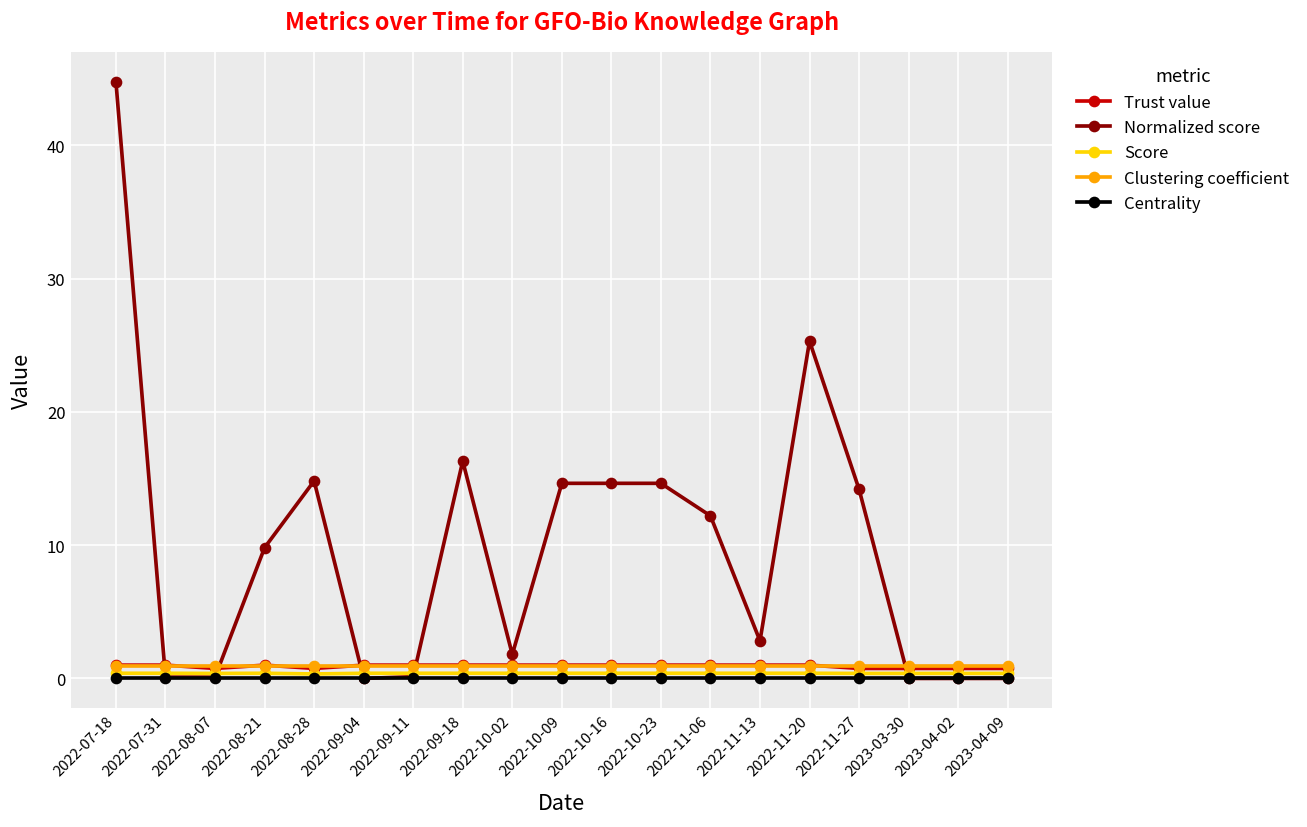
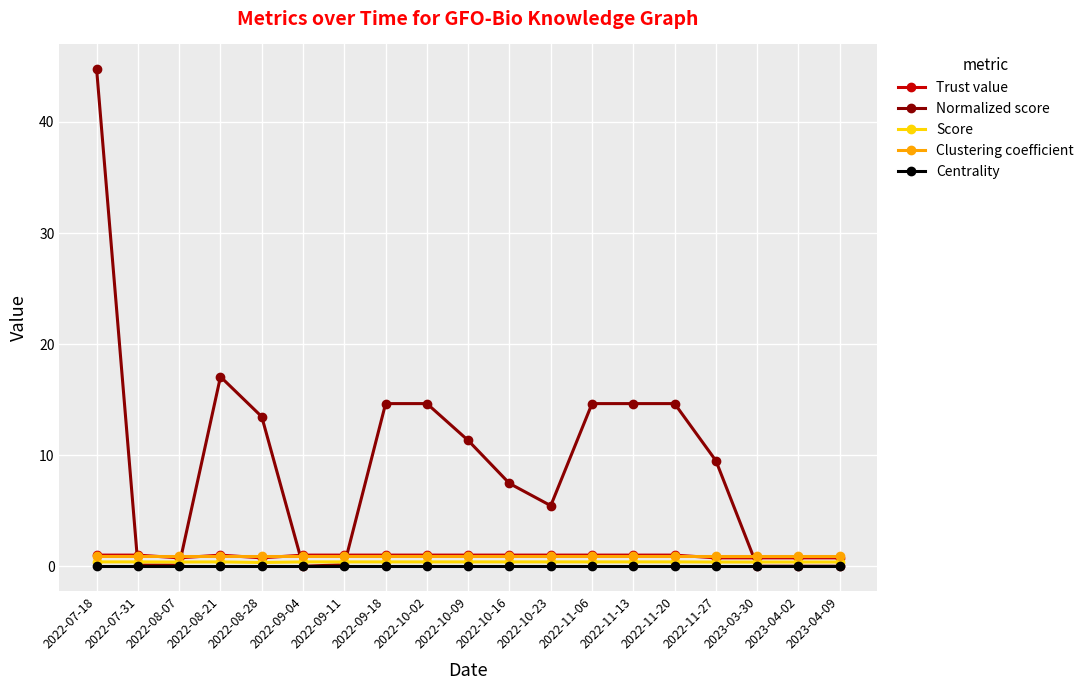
Normalized score, 2022-08-21: 9.8 -> 17.1
Normalized score, 2022-08-28: 14.8 -> 13.5
Normalized score, 2022-09-18: 16.3 -> 14.6
Normalized score, 2022-10-02: 1.8 -> 14.6
Normalized score, 2022-10-09: 14.6 -> 11.3
Normalized score, 2022-10-16: 14.6 -> 7.5
Normalized score, 2022-10-23: 14.6 -> 5.5
Normalized score, 2022-11-06: 12.2 -> 14.6
Normalized score, 2022-11-13: 2.8 -> 14.6
Normalized score, 2022-11-20: 25.3 -> 14.6
Normalized score, 2022-11-27: 14.2 -> 9.5
